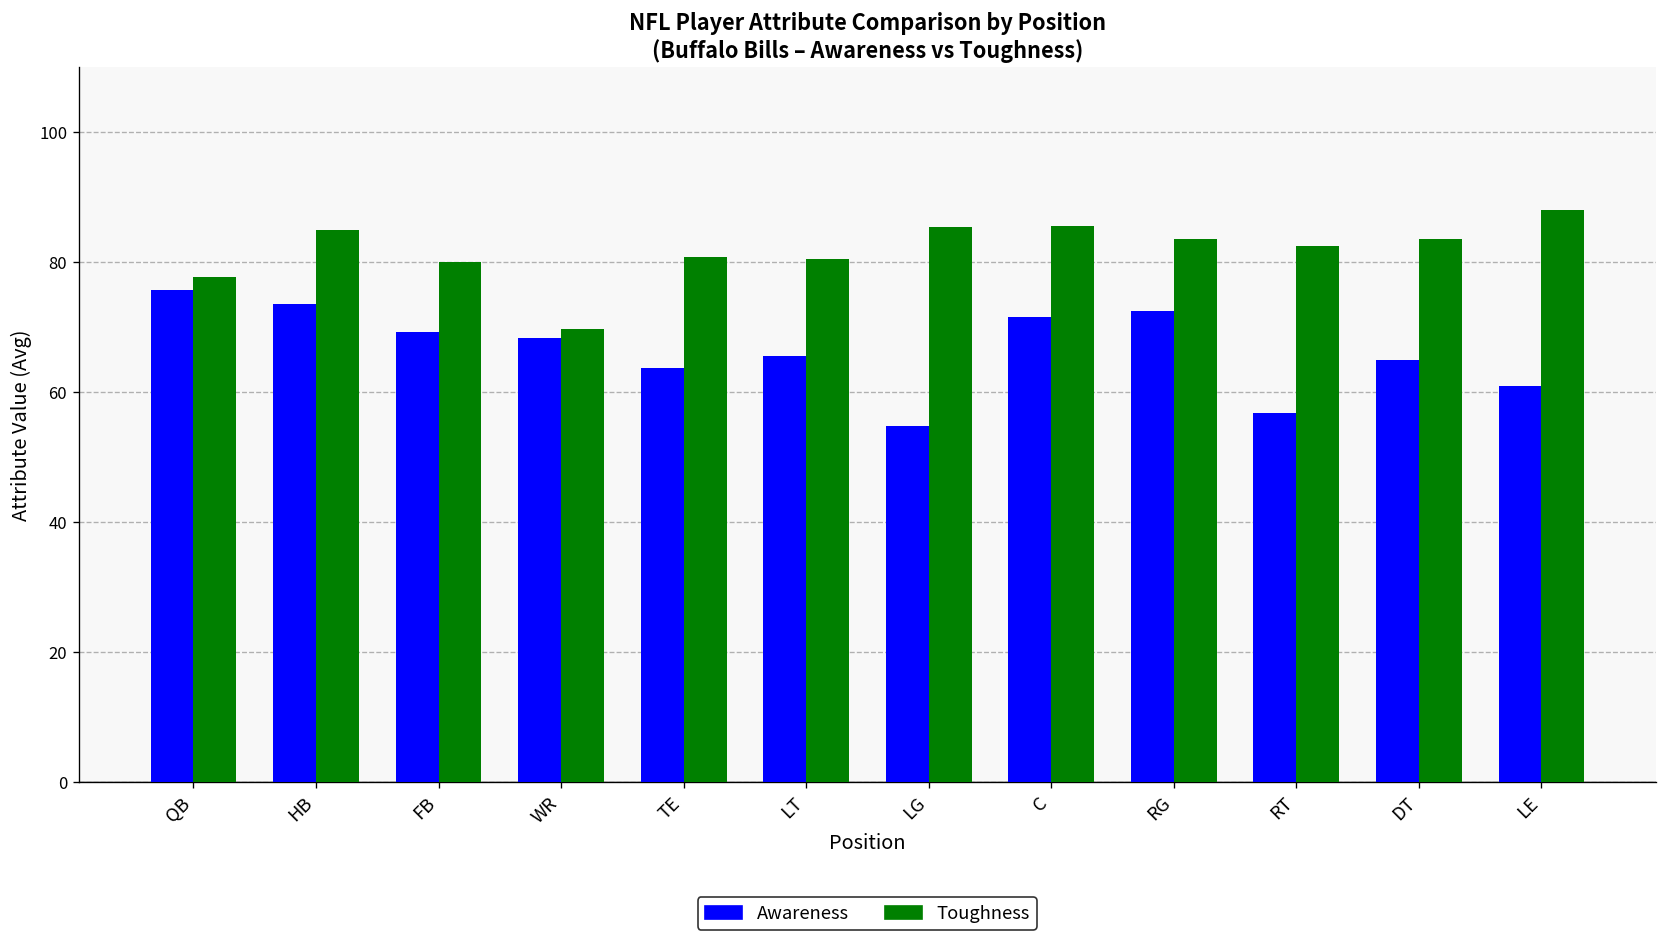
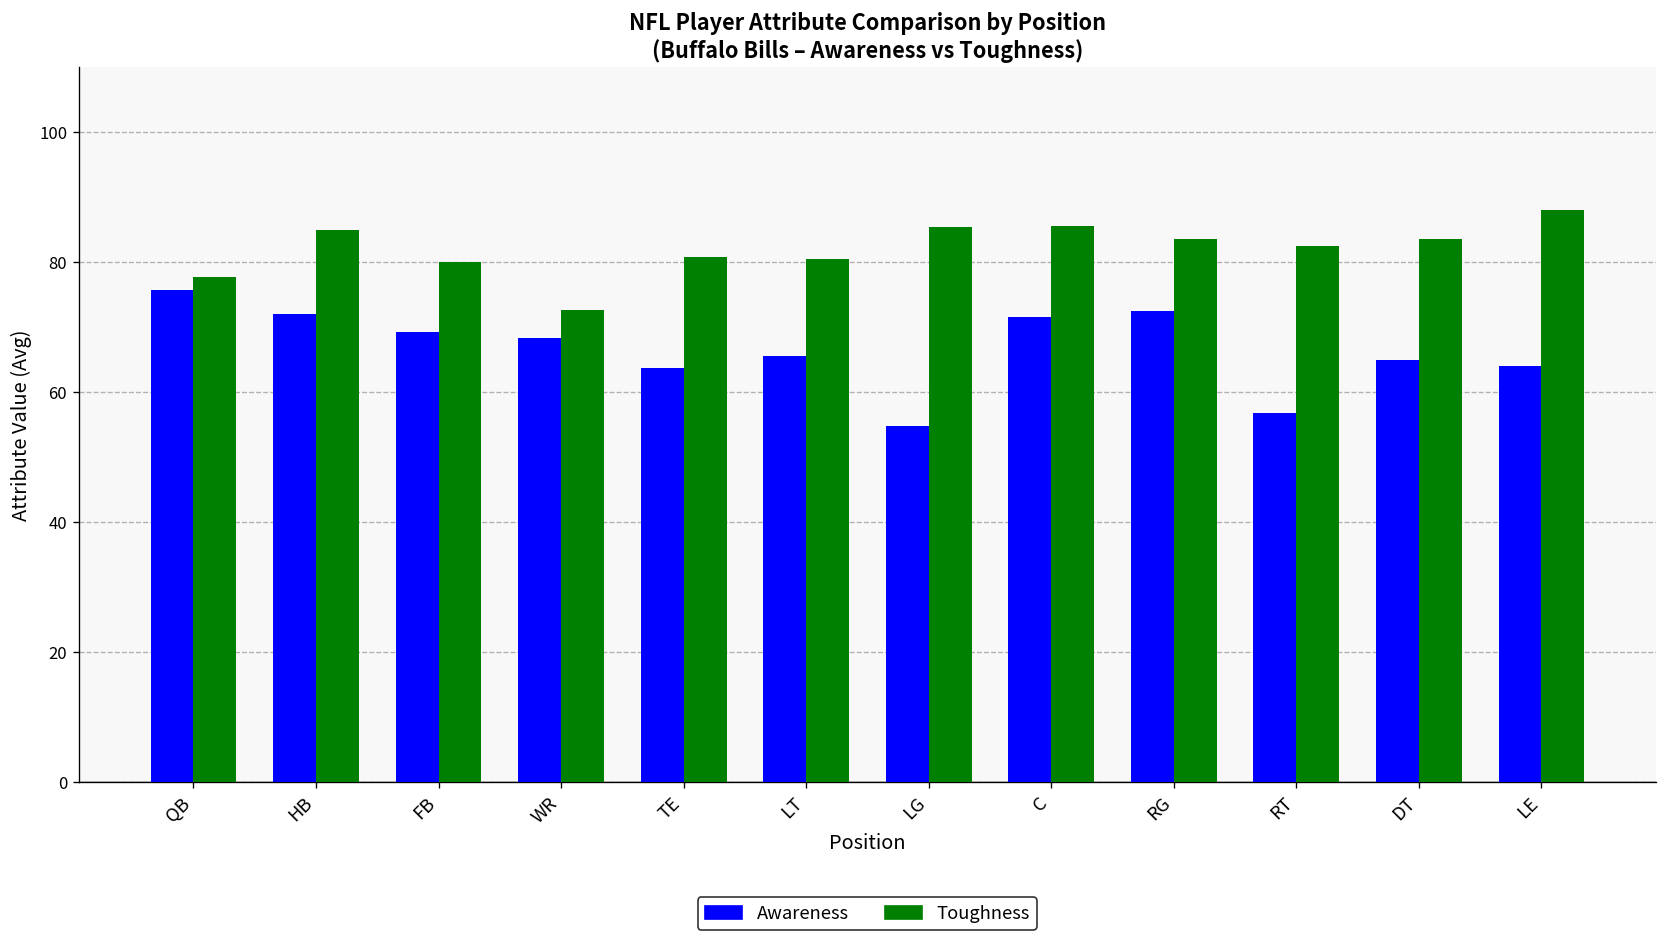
Awareness, HB: 74 -> 72
Toughness, WR: 70 -> 73
Awareness, LE: 61 -> 64
